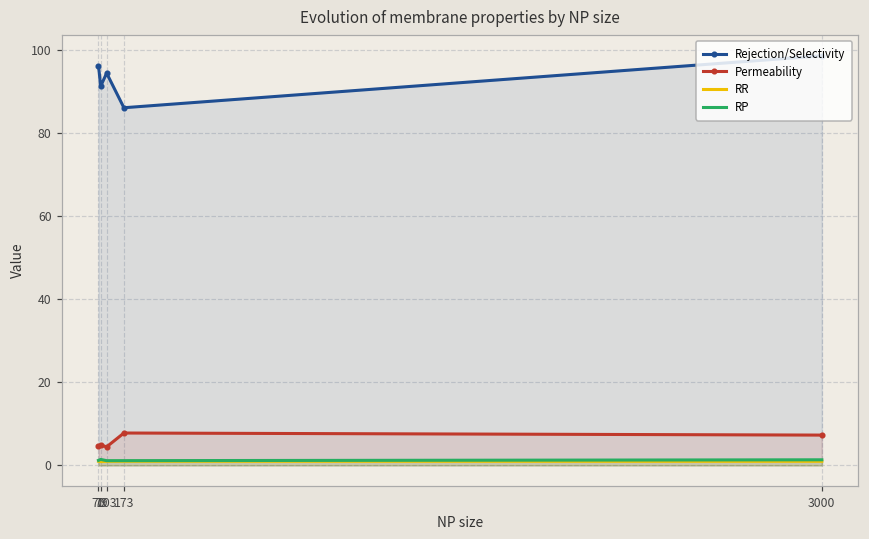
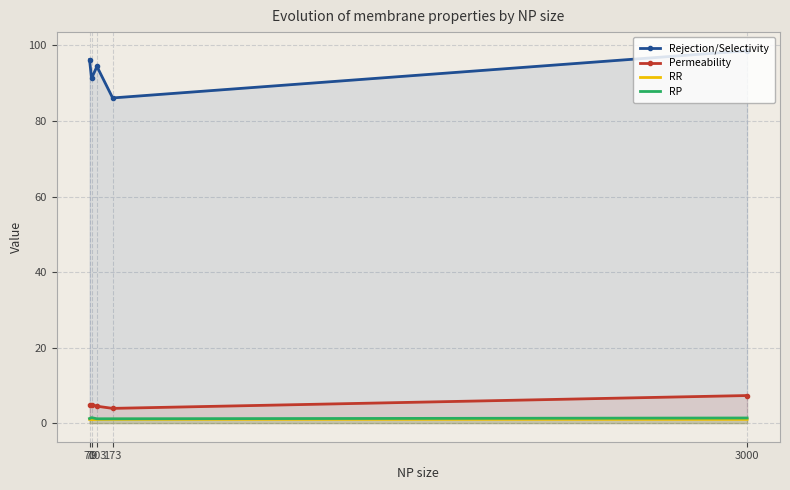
Permeability, 173: 8 -> 4
